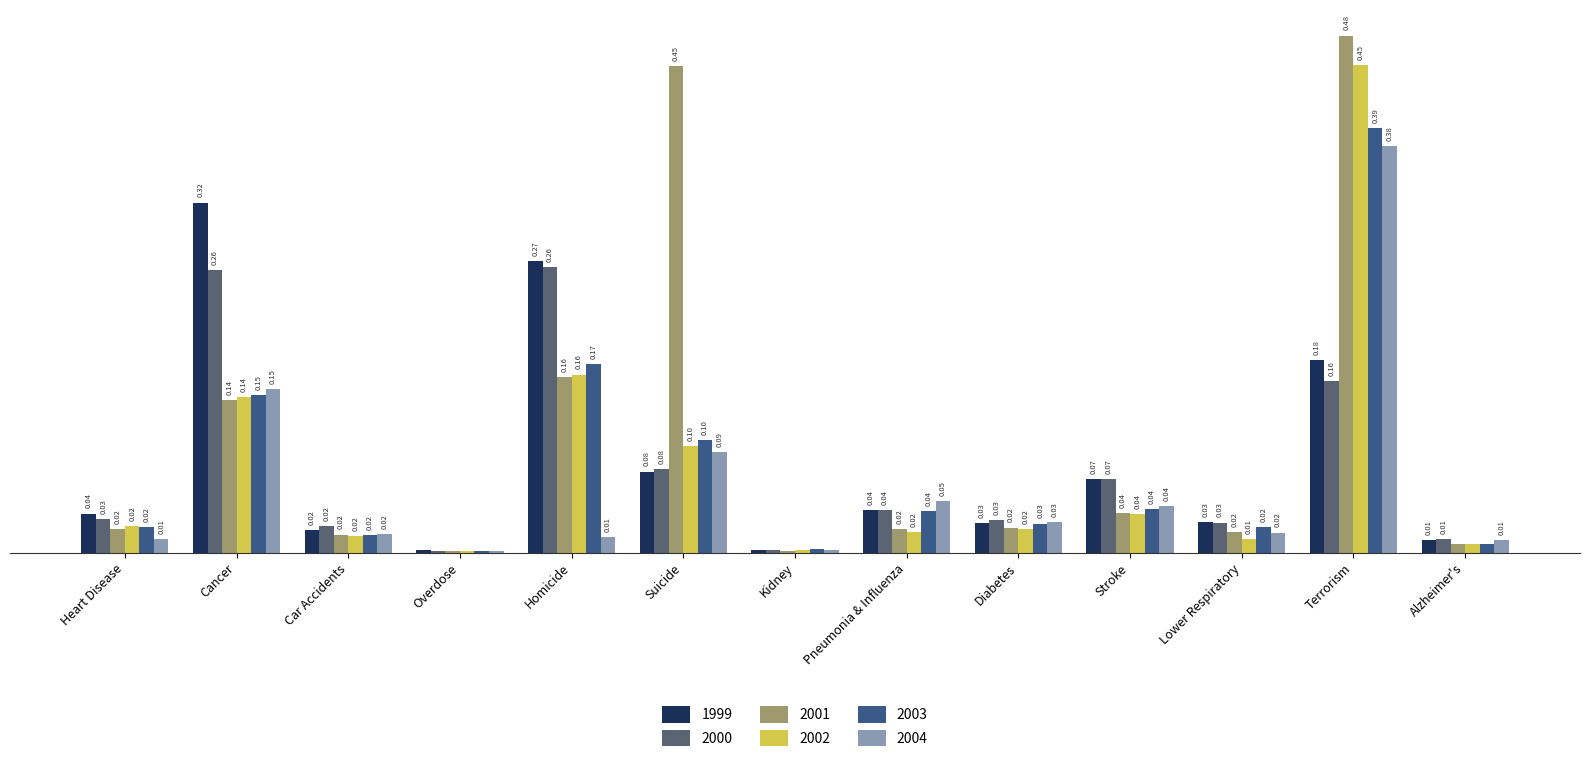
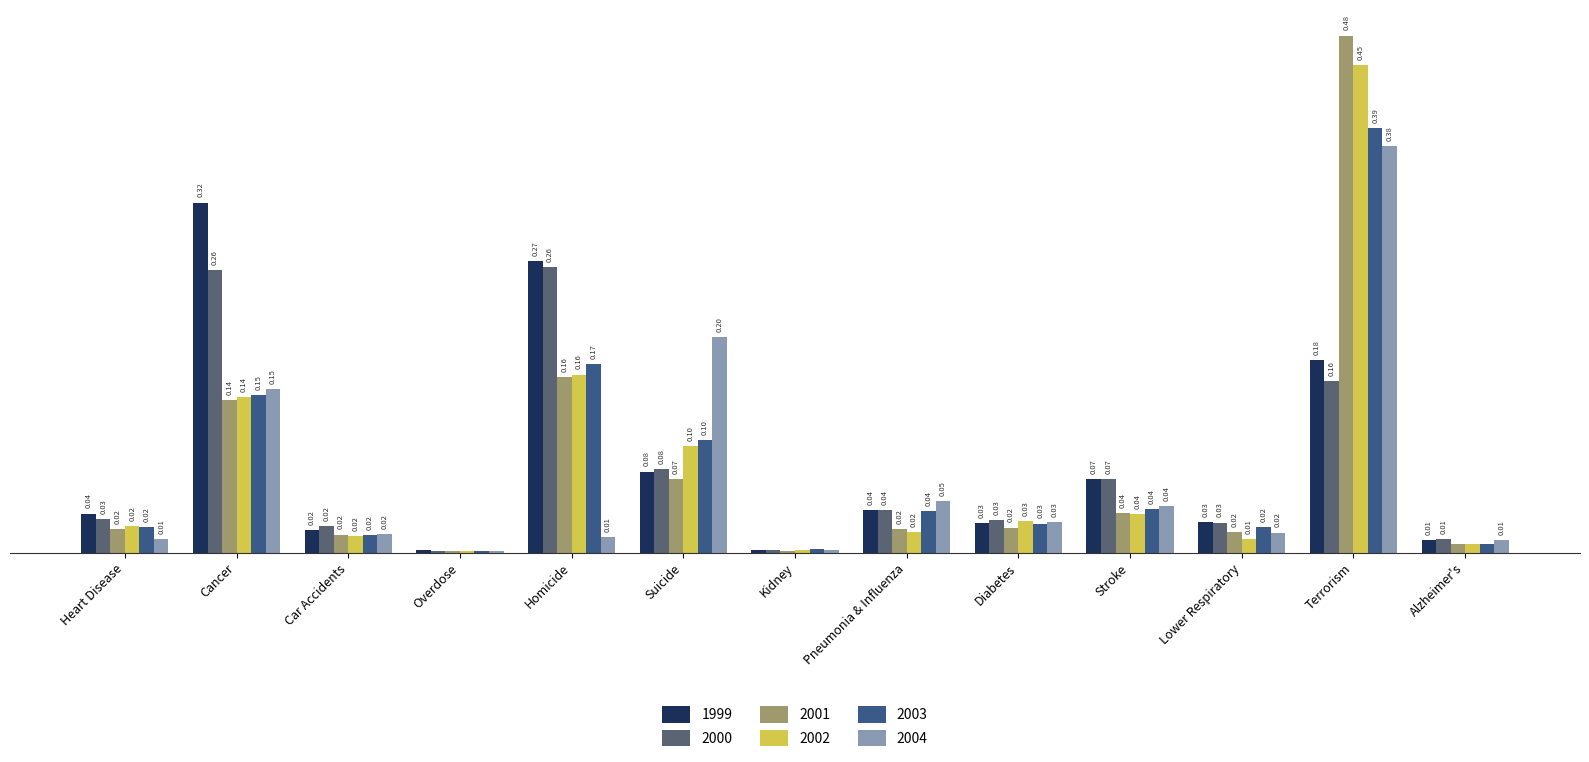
2001, Suicide: 0.45 -> 0.07
2004, Suicide: 0.09 -> 0.20
2002, Diabetes: 0.02 -> 0.03
